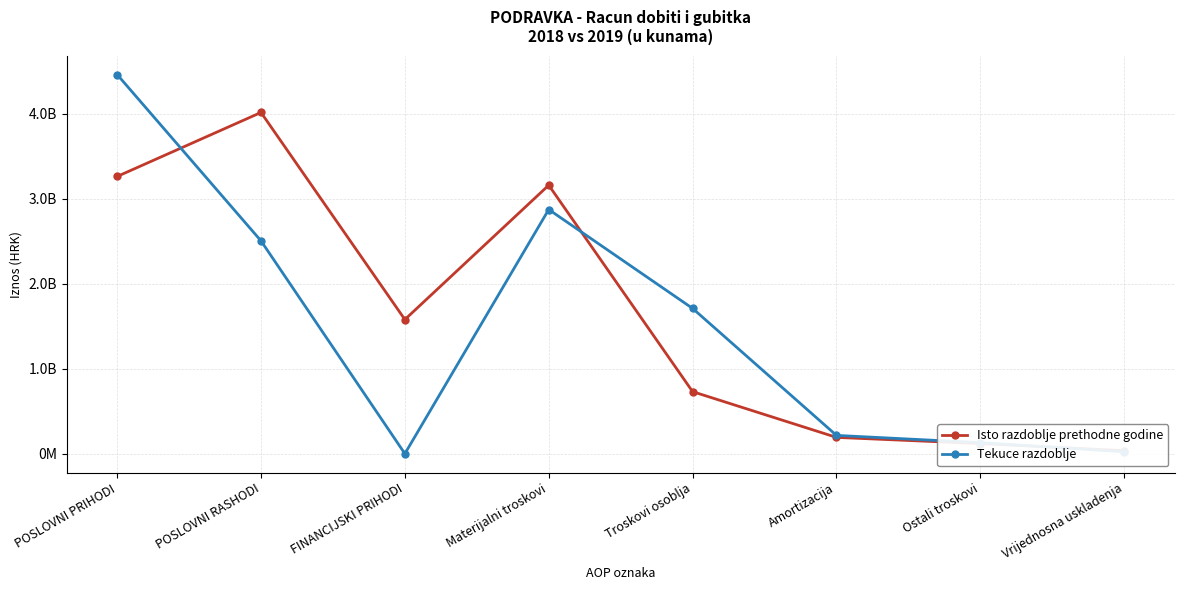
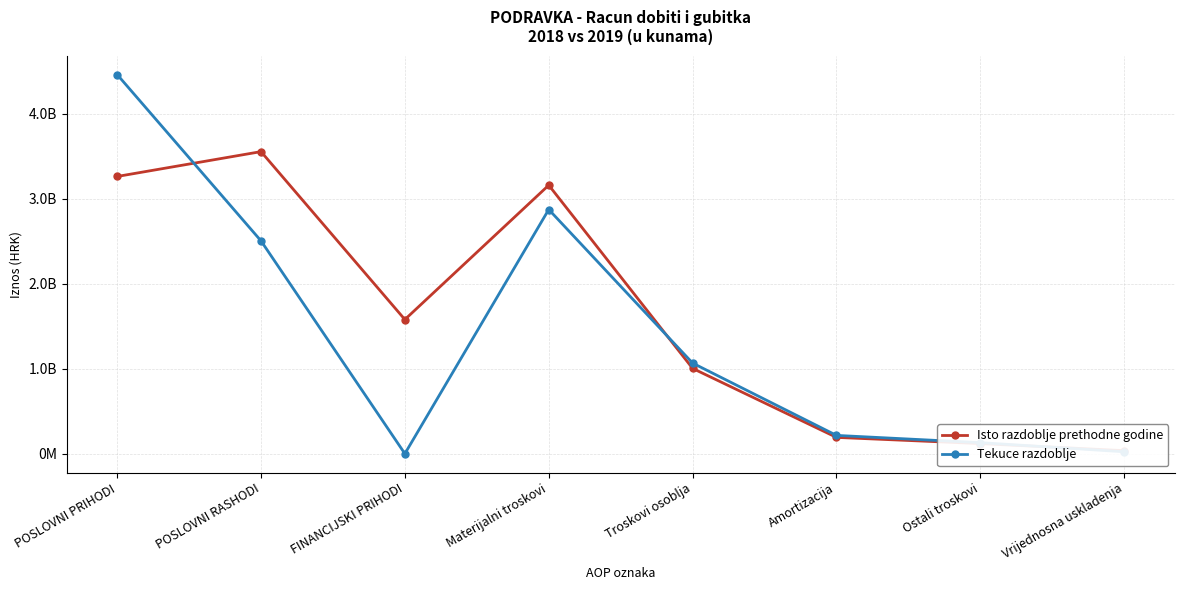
Isto razdoblje prethodne godine, POSLOVNI RASHODI: 4000000000 -> 3600000000
Isto razdoblje prethodne godine, Troskovi osoblja: 700000000 -> 1000000000
Tekuce razdoblje, Troskovi osoblja: 1700000000 -> 1100000000
